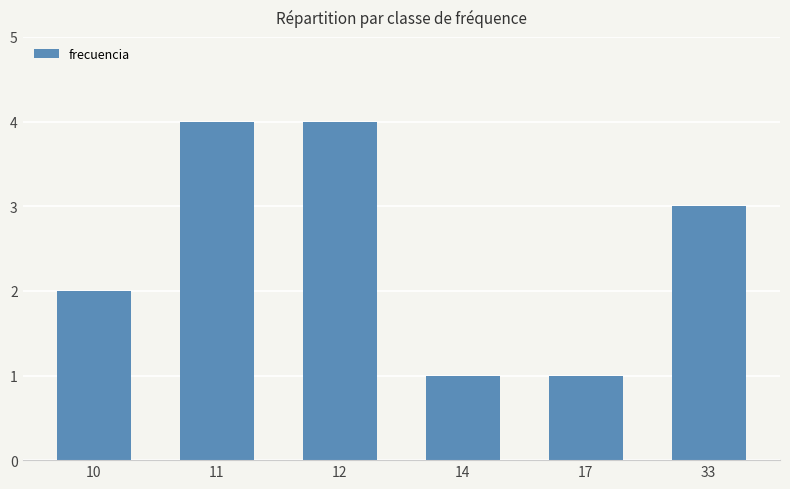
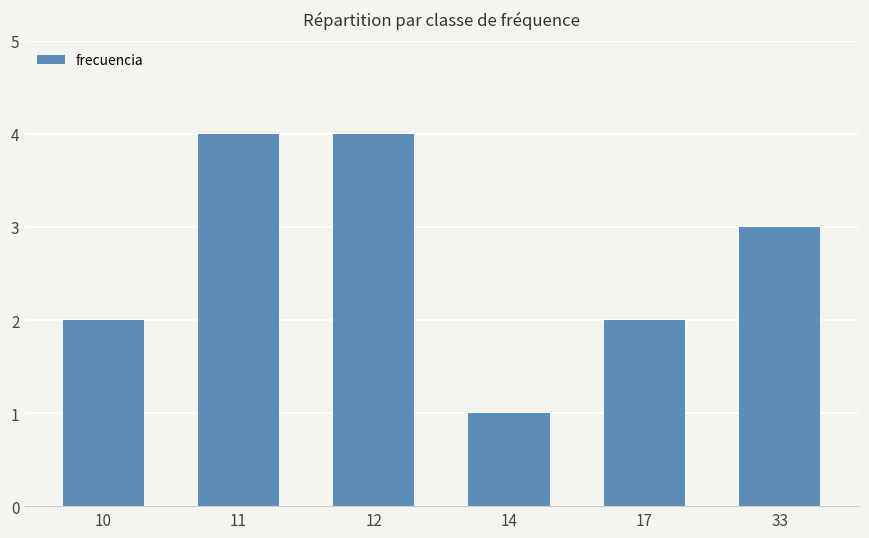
17: 1 -> 2
